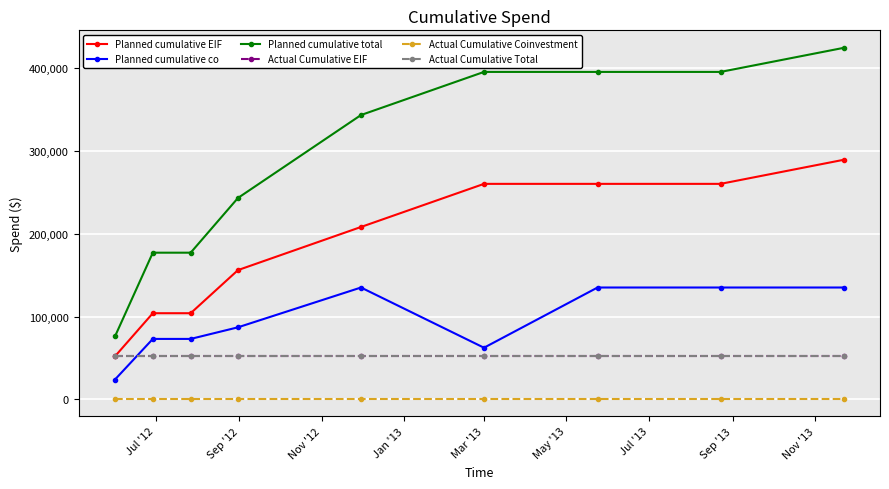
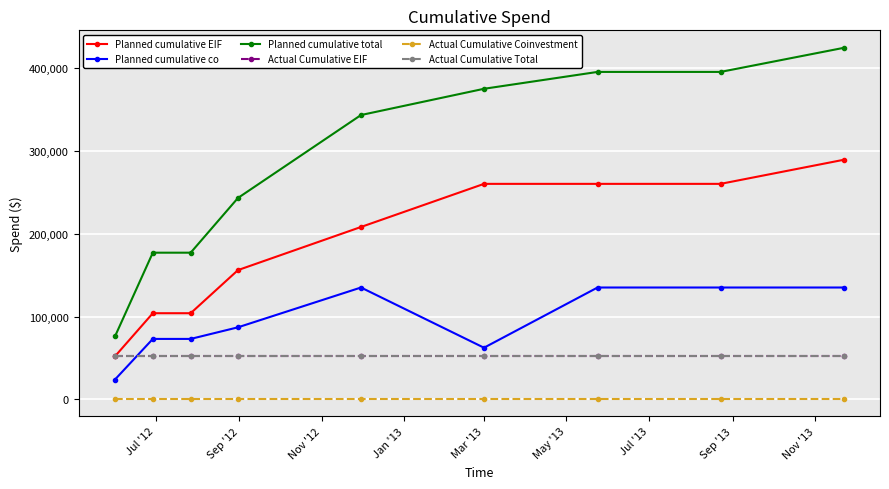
Planned cumulative total, Mar '13: 400,000 -> 370,000
